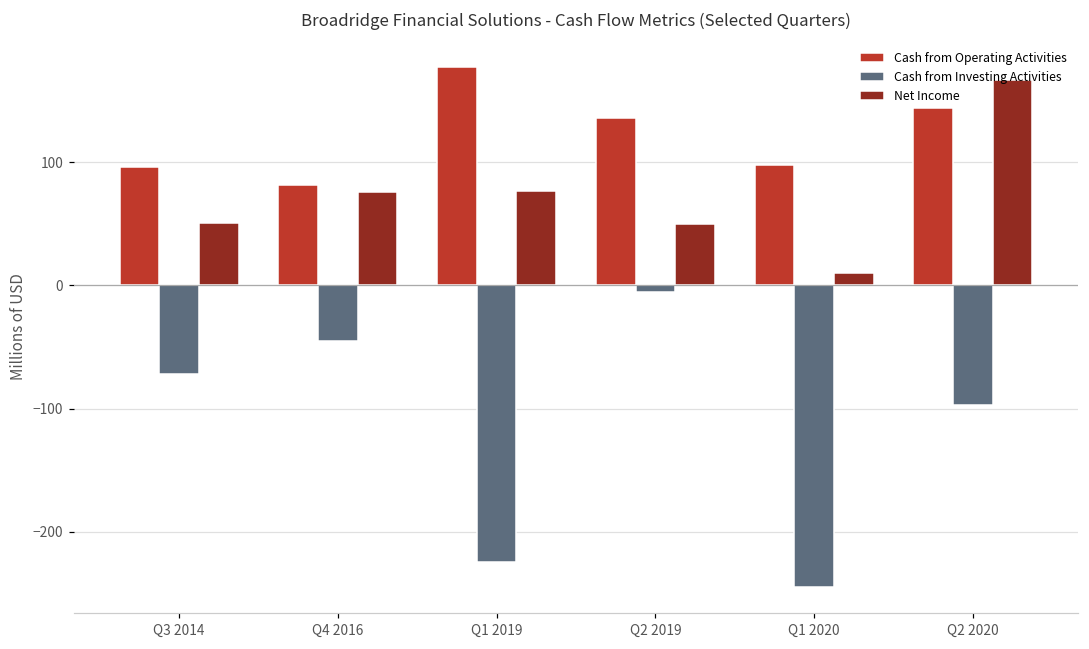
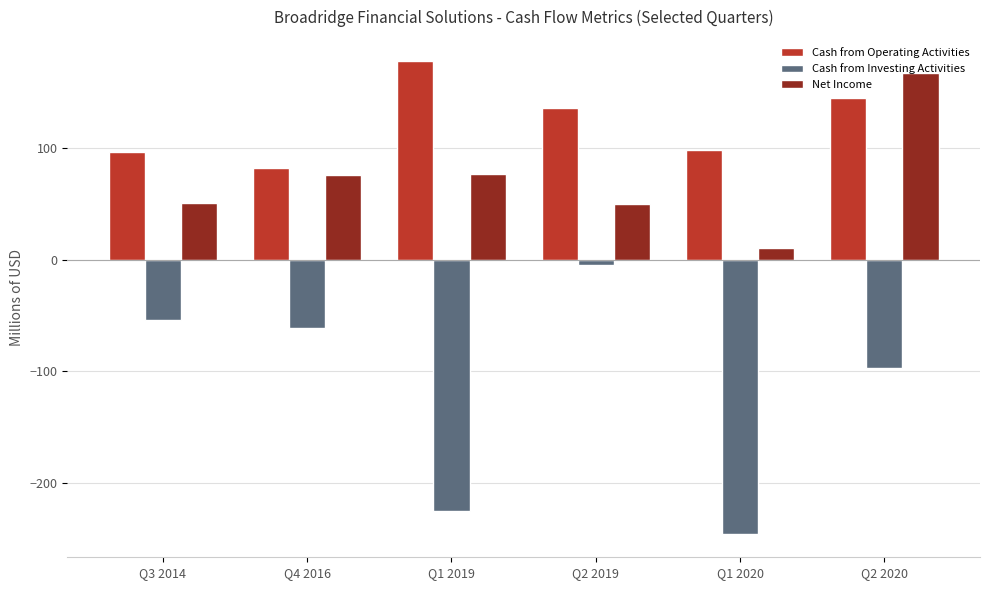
Cash from Investing Activities, Q3 2014: -72 -> -54
Cash from Investing Activities, Q4 2016: -45 -> -61
